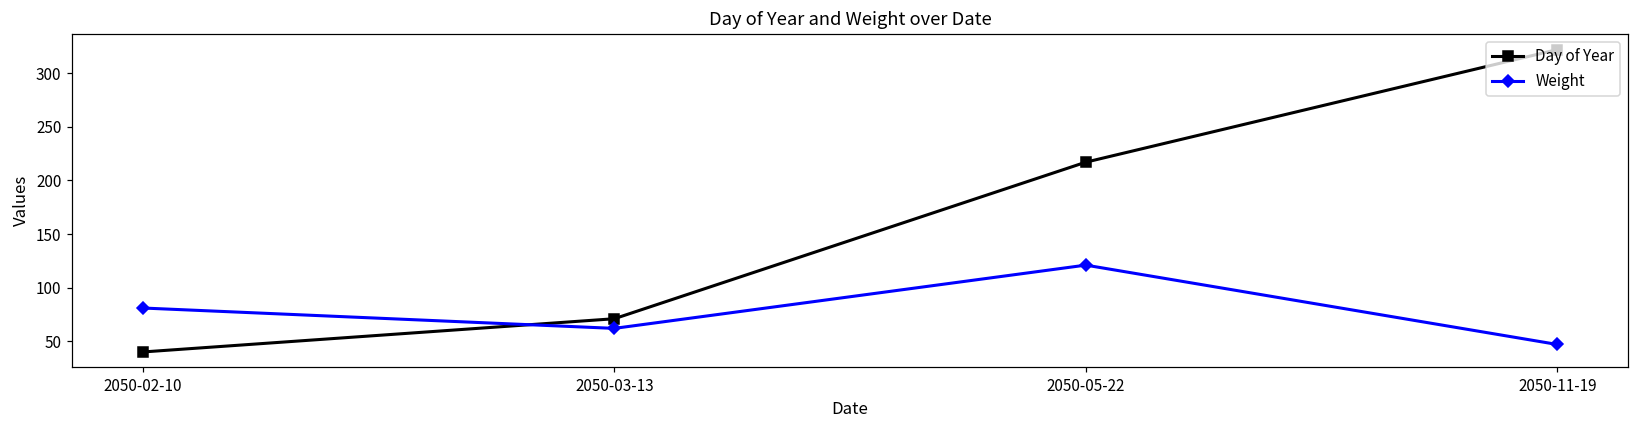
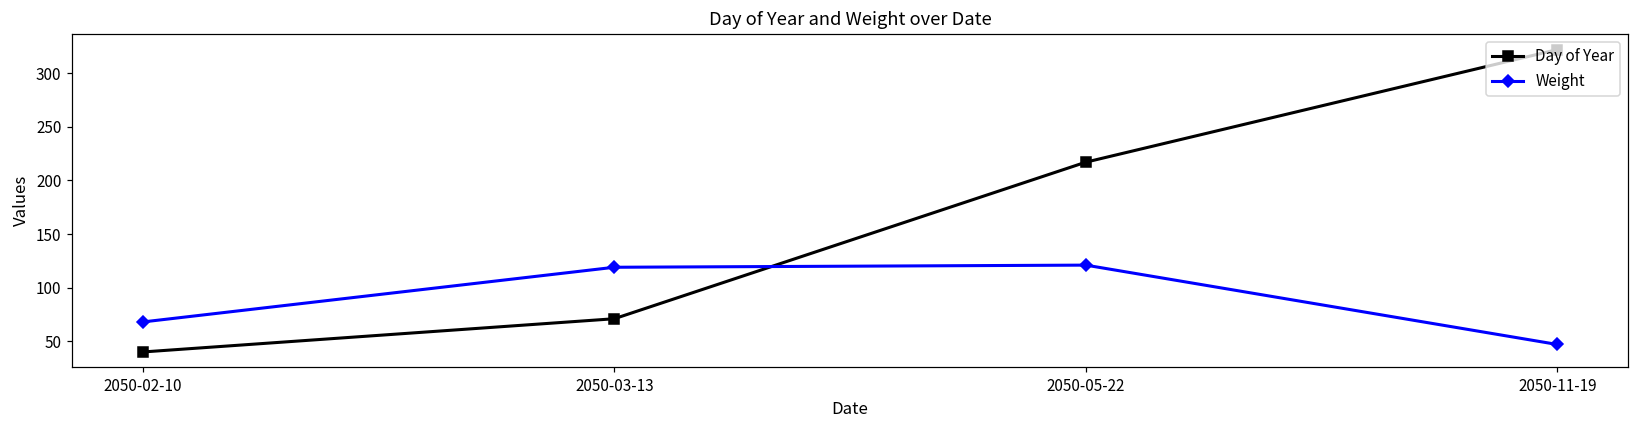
Weight, 2050-02-10: 80 -> 70
Weight, 2050-03-13: 60 -> 120
